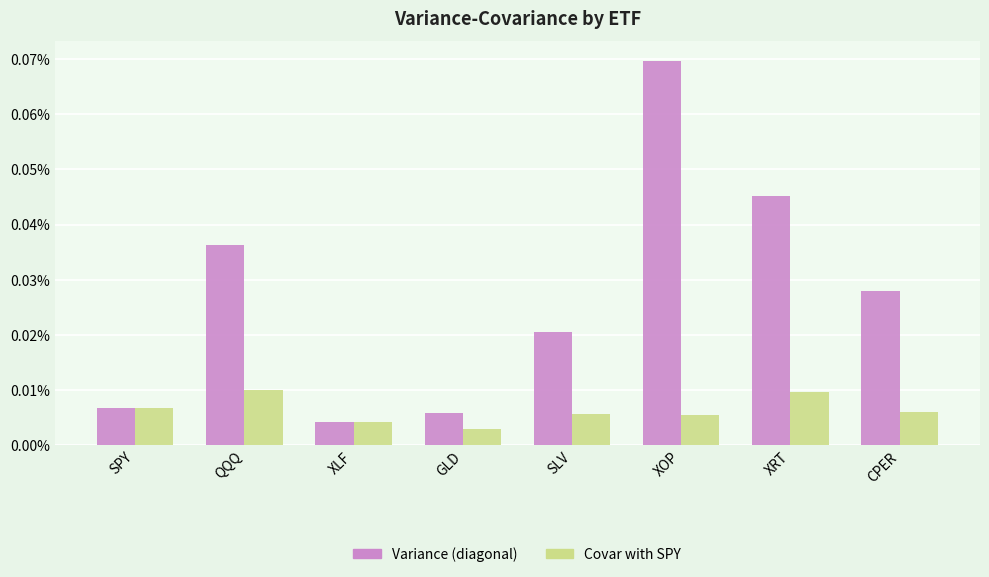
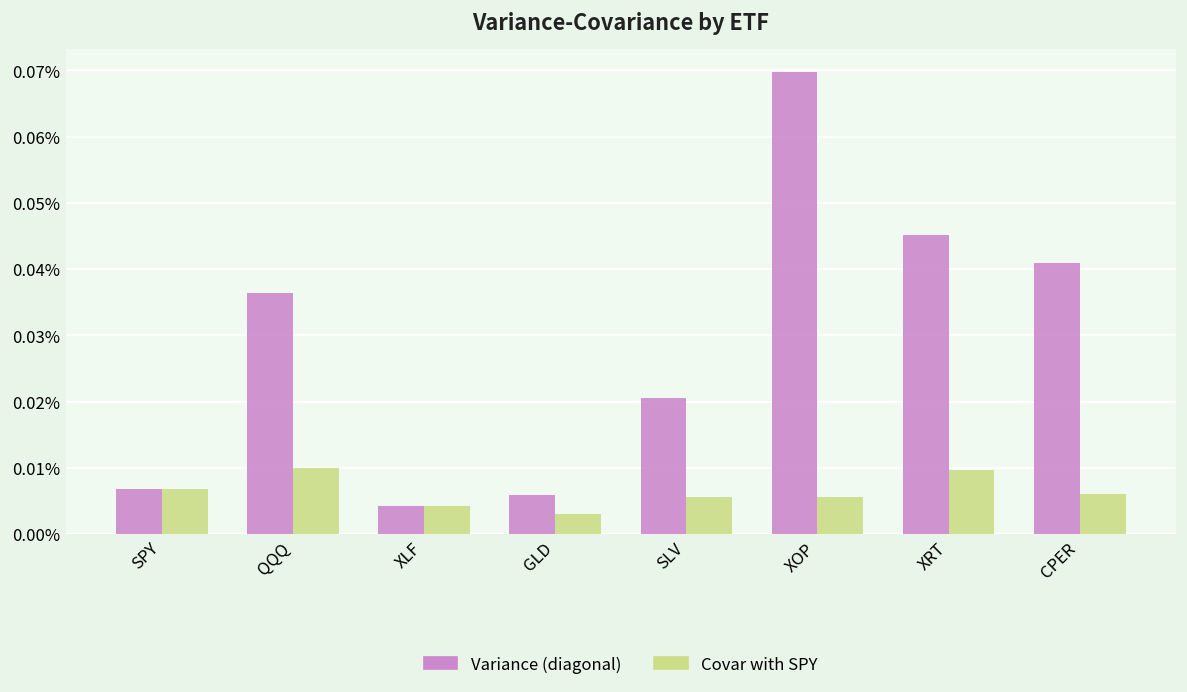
Variance (diagonal), CPER: 0.028% -> 0.041%
